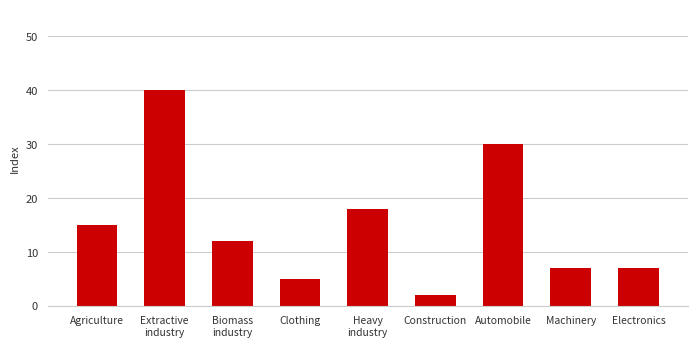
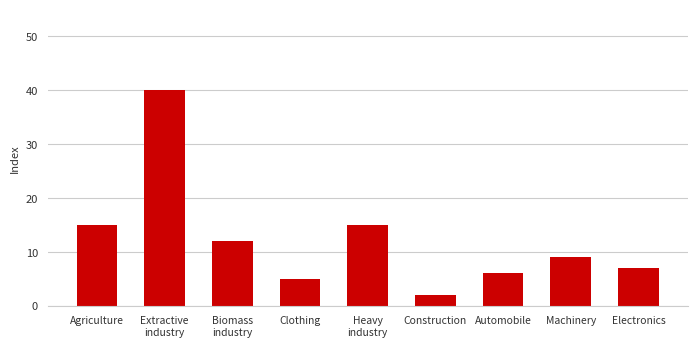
Heavy industry: 18 -> 15
Automobile: 30 -> 6
Machinery: 7 -> 9
